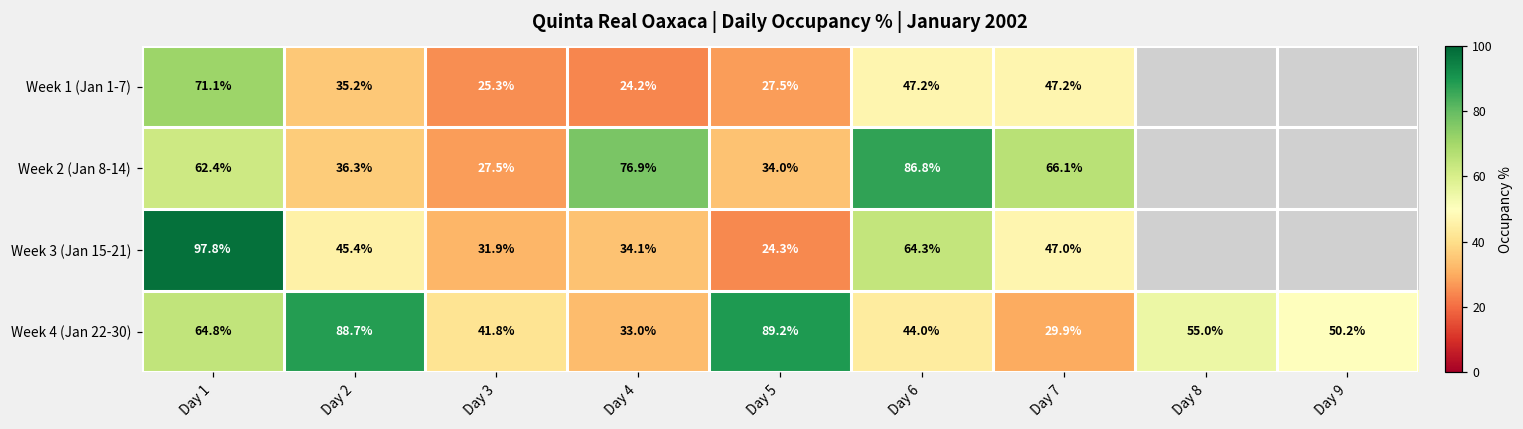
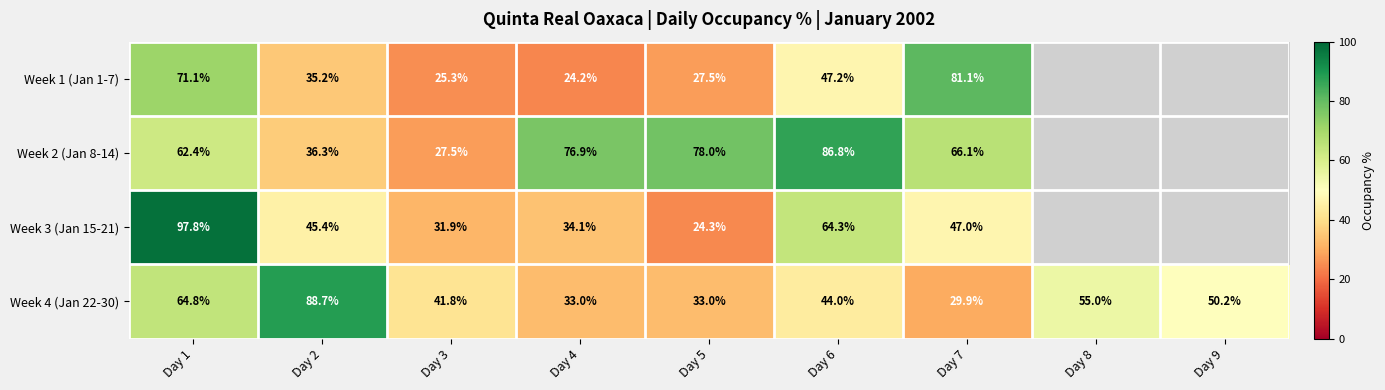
Week 1 (Jan 1-7), Day 7: 47.2% -> 81.1%
Week 2 (Jan 8-14), Day 5: 34.0% -> 78.0%
Week 4 (Jan 22-30), Day 5: 89.2% -> 33.0%
